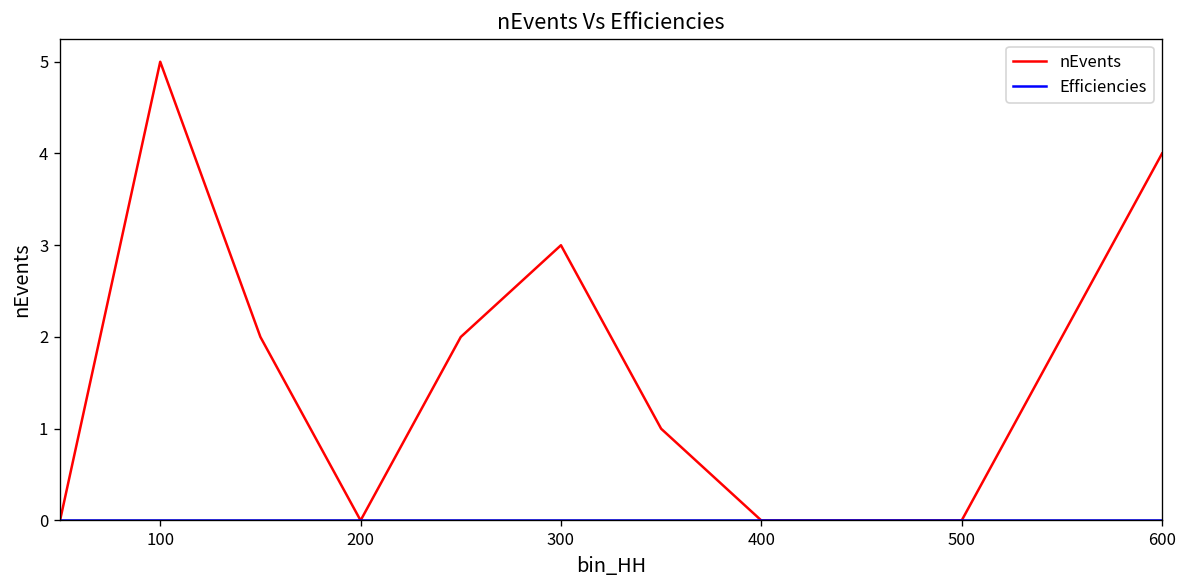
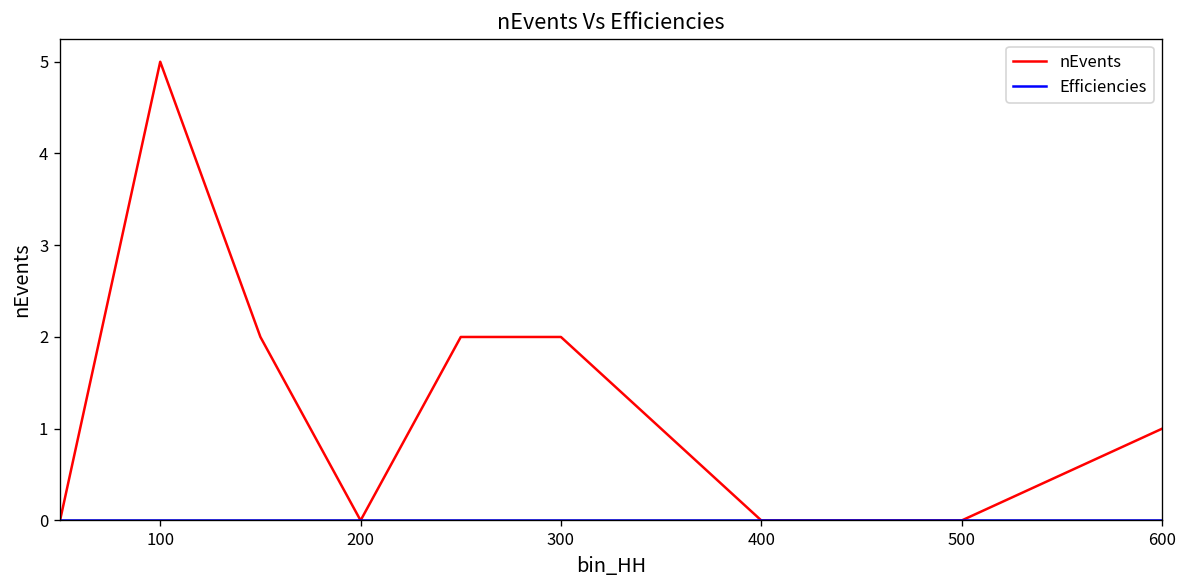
nEvents, 300: 3 -> 2
nEvents, 600: 4 -> 1
